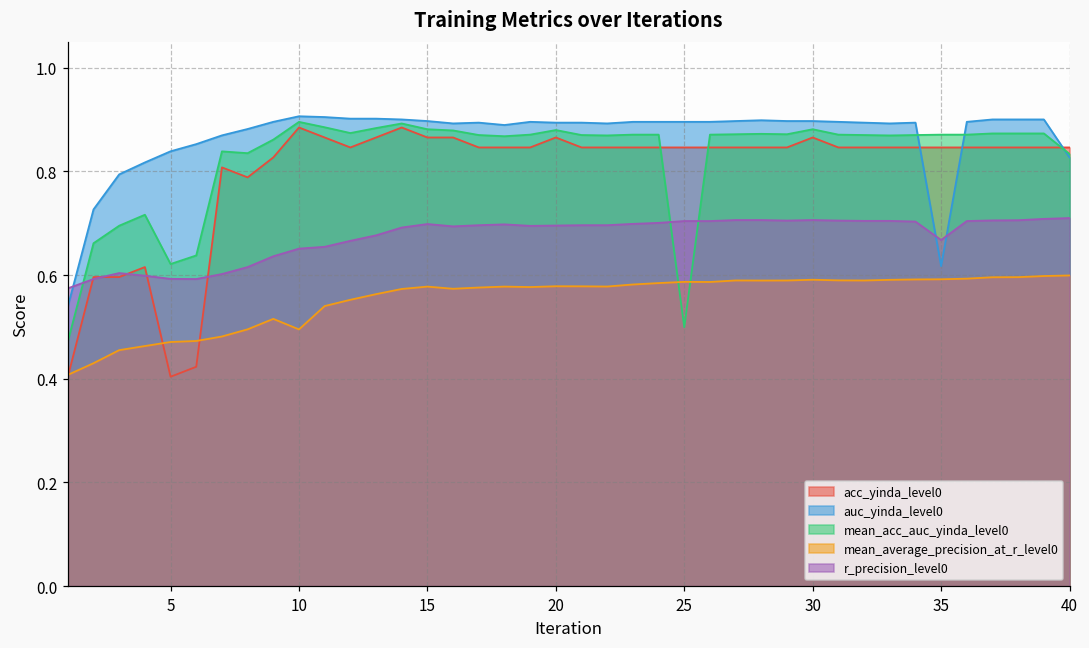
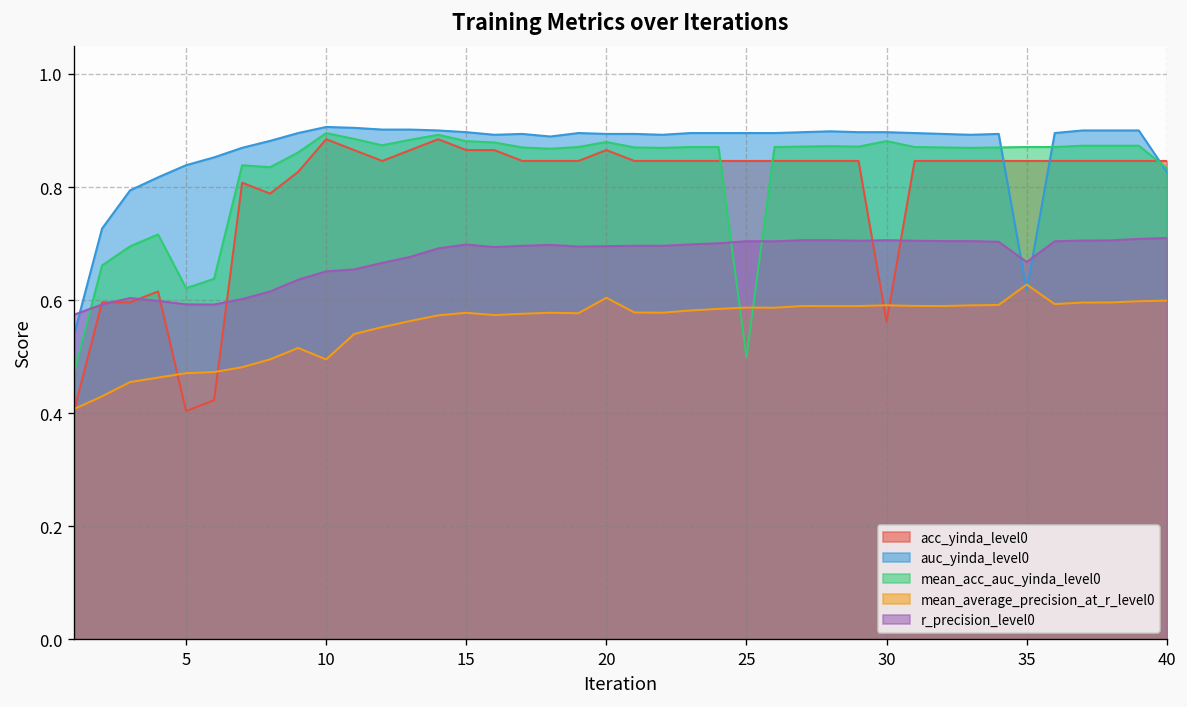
mean_average_precision_at_r_level0, 20: 0.58 -> 0.60
acc_yinda_level0, 30: 0.87 -> 0.56
mean_average_precision_at_r_level0, 35: 0.59 -> 0.63
